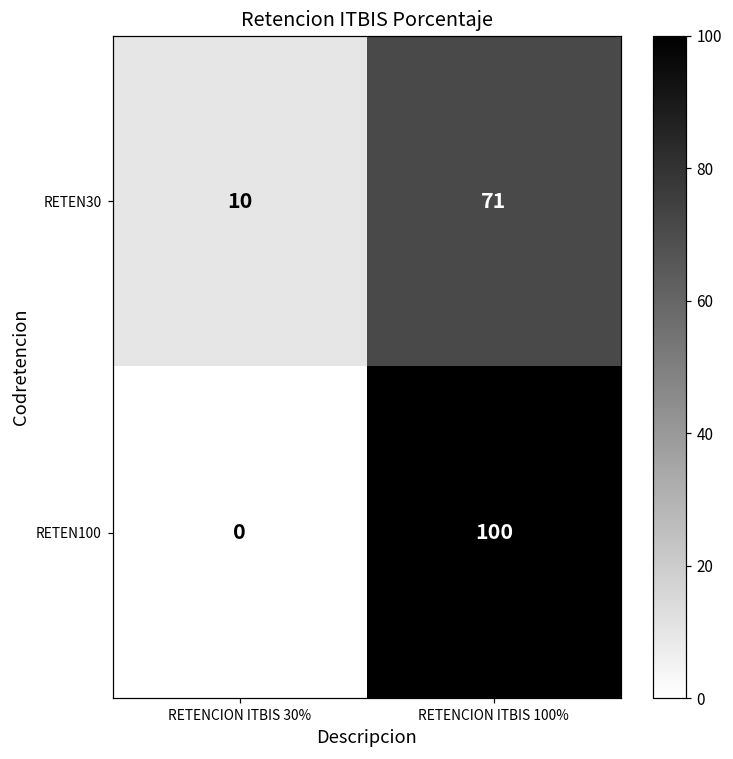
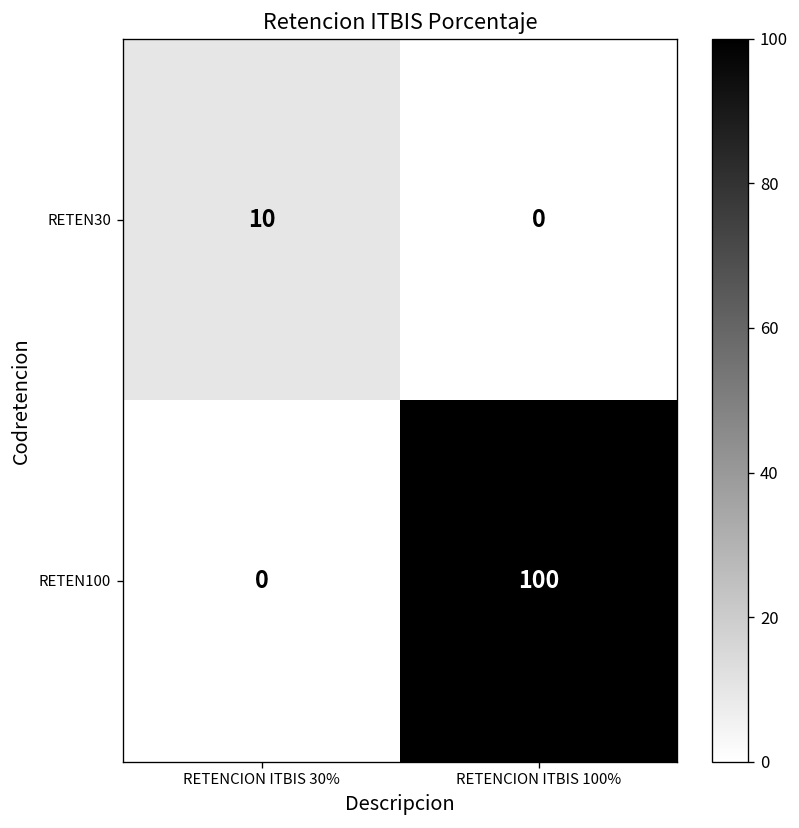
RETEN30, RETENCION ITBIS 100%: 71 -> 0
